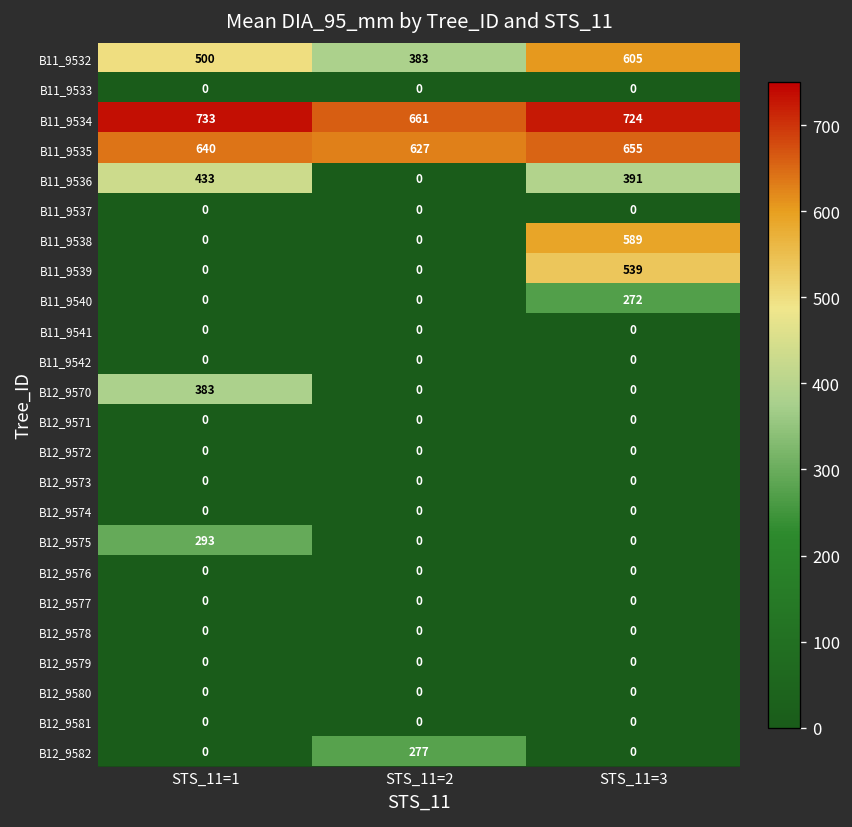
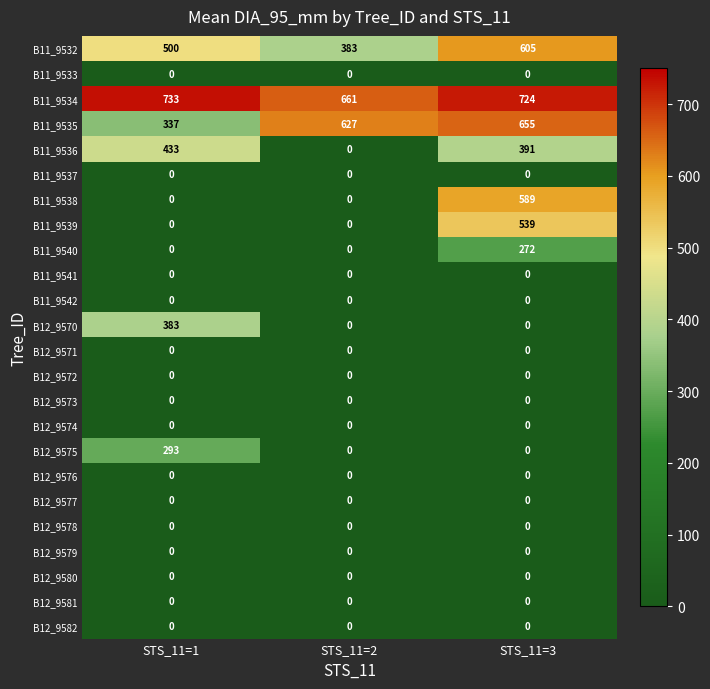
B11_9535, STS_11=1: 640 -> 337
B12_9582, STS_11=2: 277 -> 0
